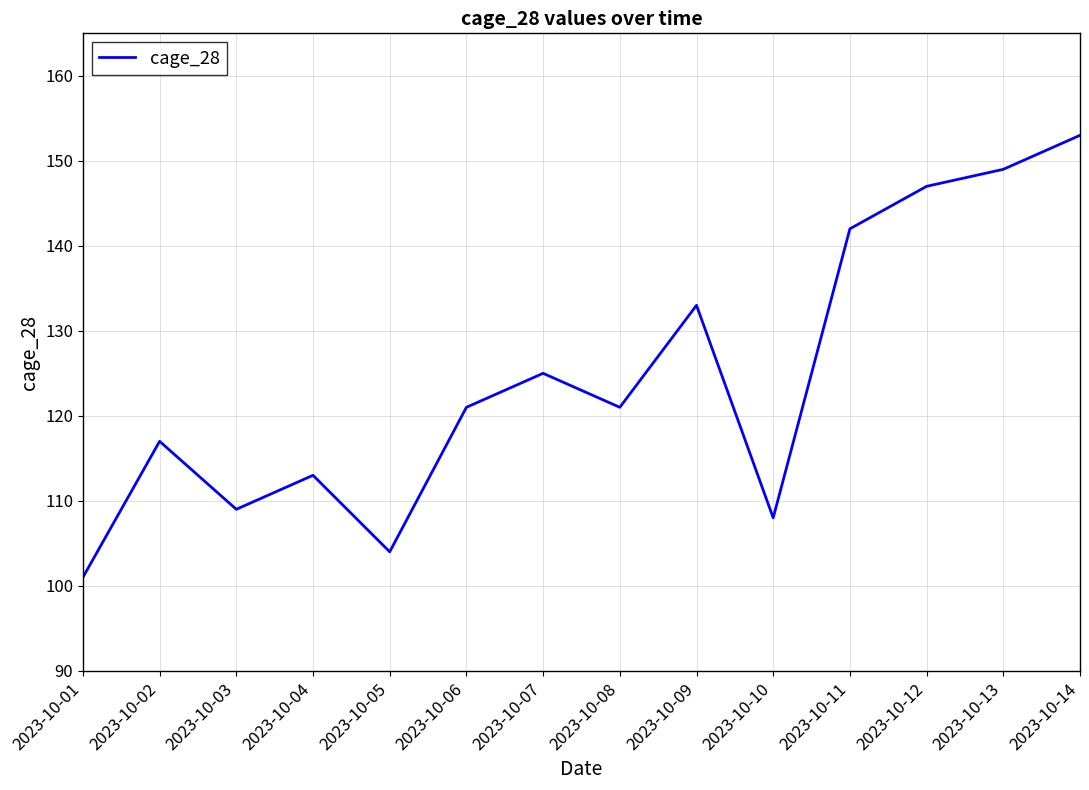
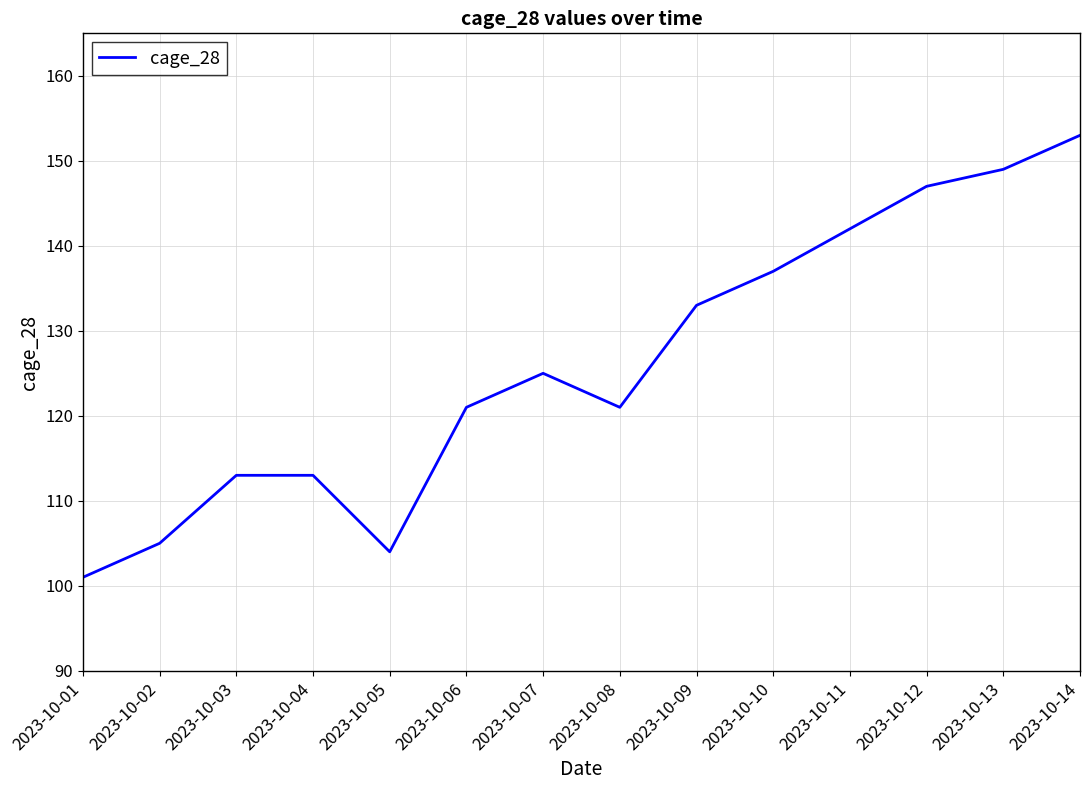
2023-10-02: 117 -> 105
2023-10-03: 109 -> 113
2023-10-10: 108 -> 137
